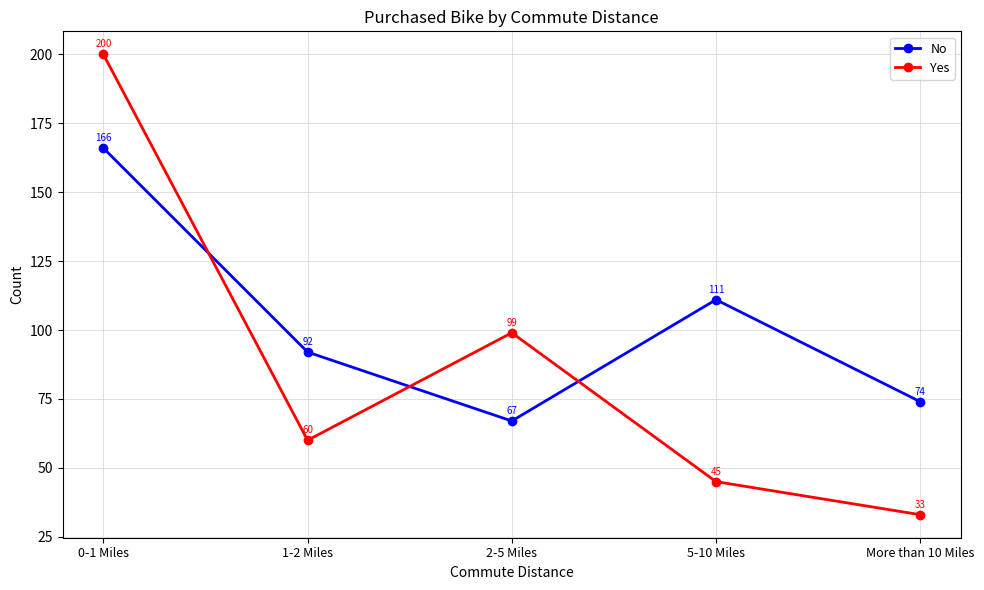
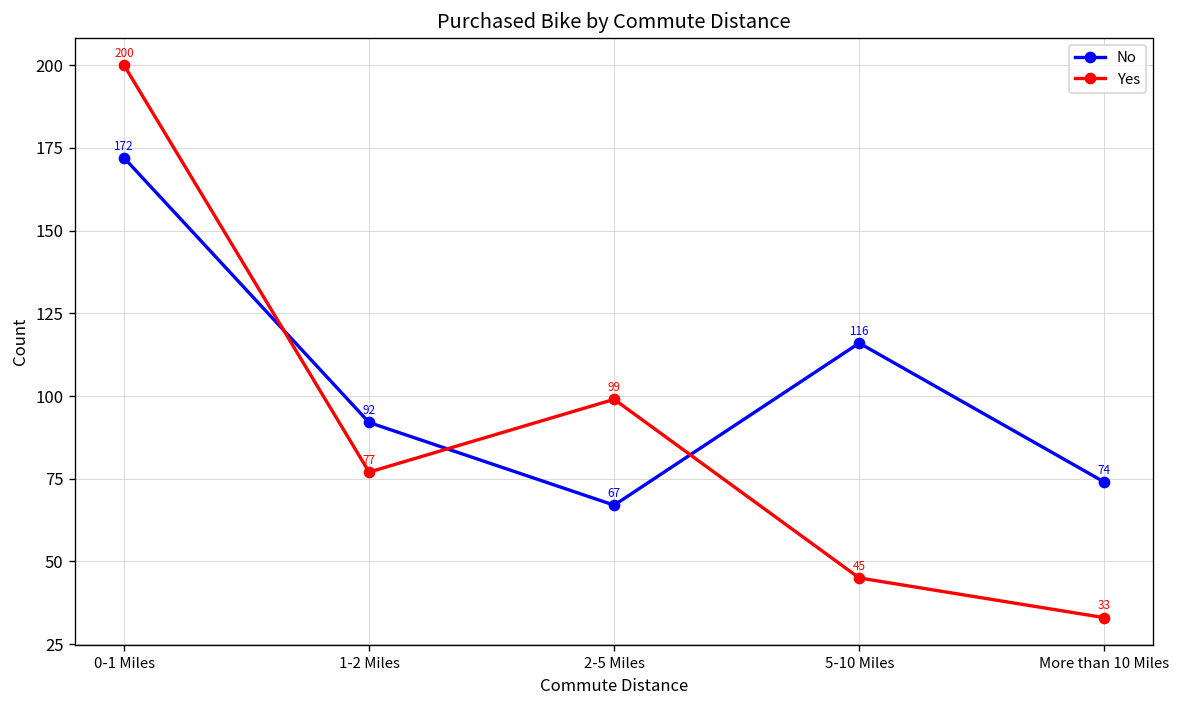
No, 0-1 Miles: 166 -> 172
Yes, 1-2 Miles: 60 -> 77
No, 5-10 Miles: 111 -> 116
